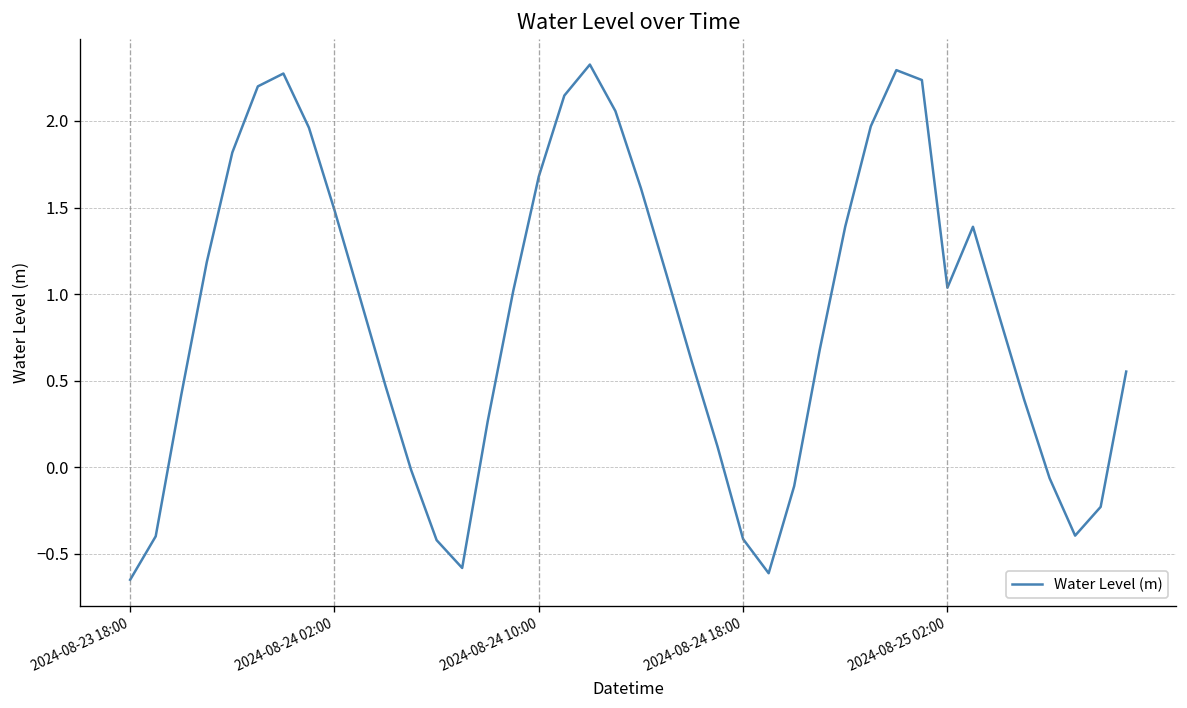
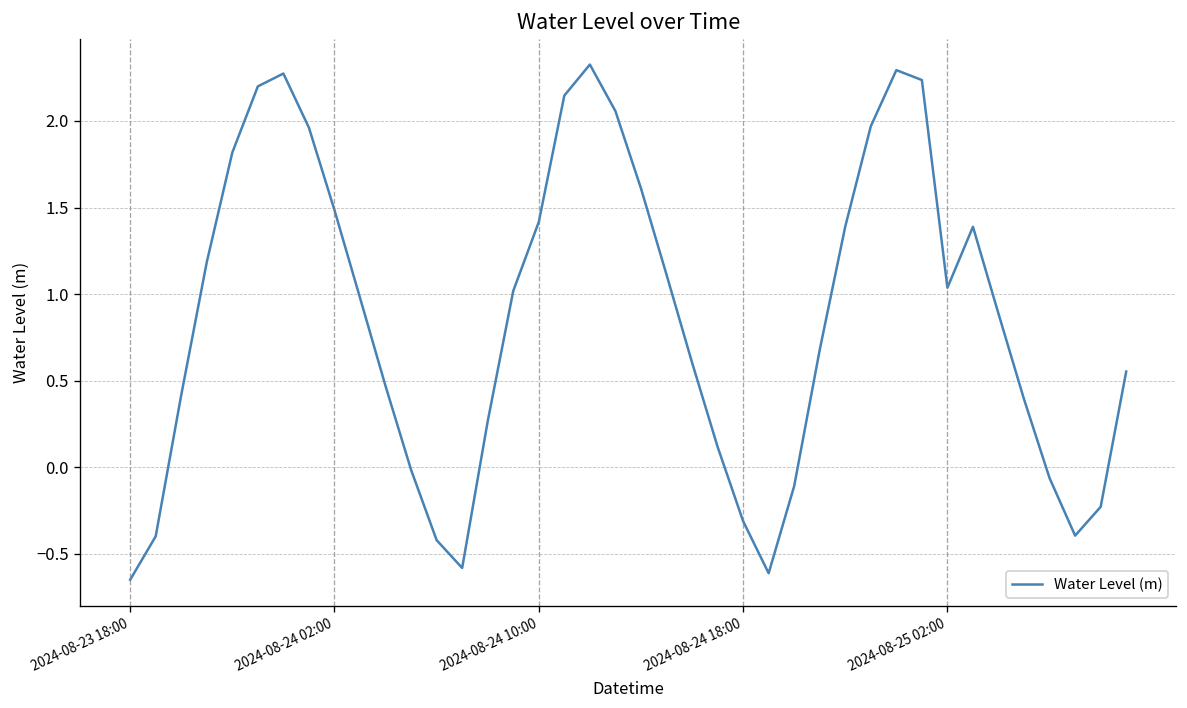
2024-08-24 10:00: 1.68 -> 1.42
2024-08-24 18:00: -0.41 -> -0.31
